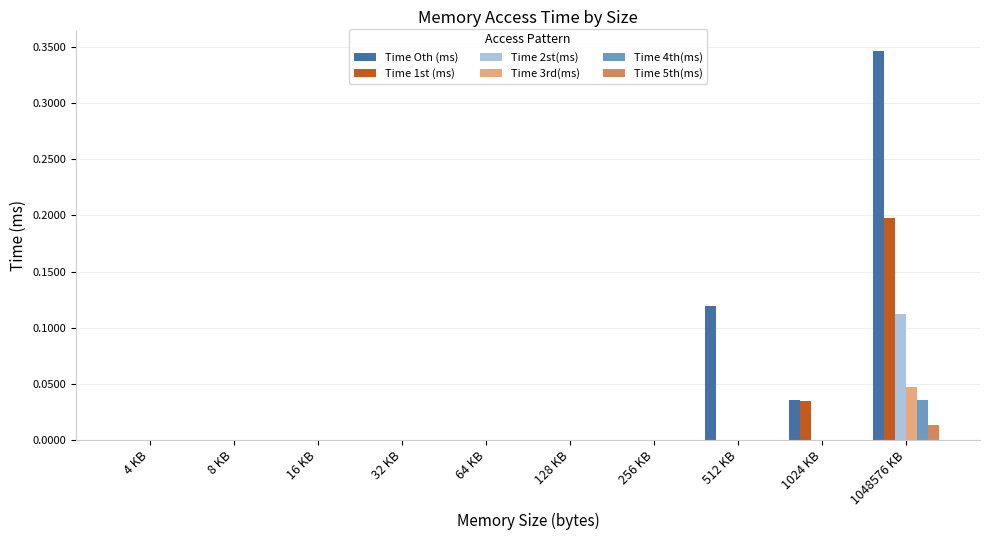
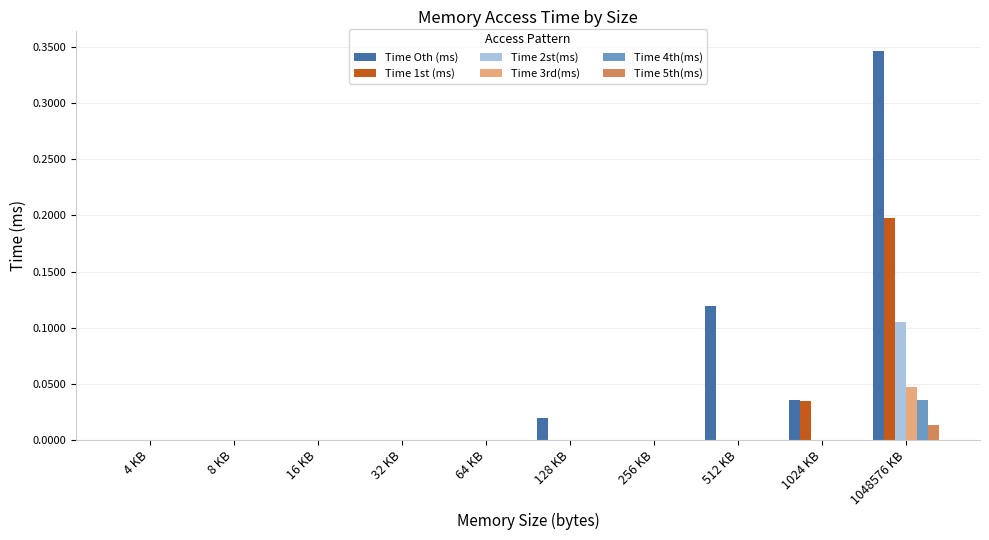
Time Oth (ms), 128 KB: 0.000 -> 0.020
Time 2st(ms), 1048576 KB: 0.113 -> 0.105
